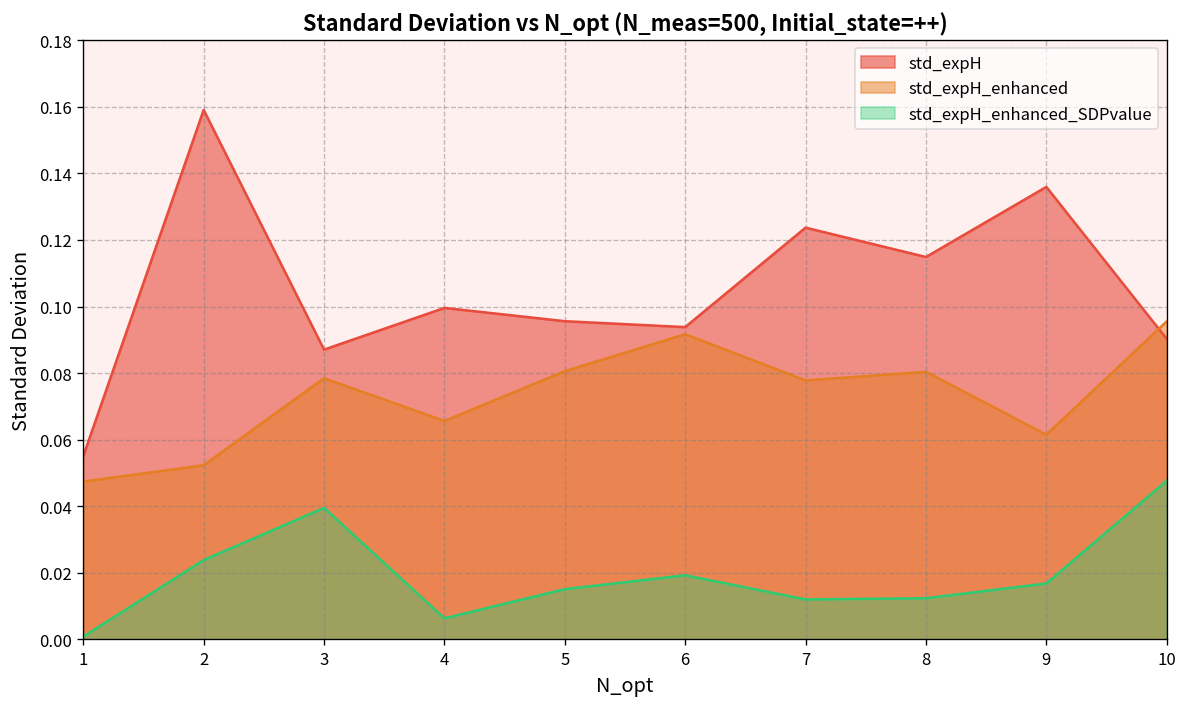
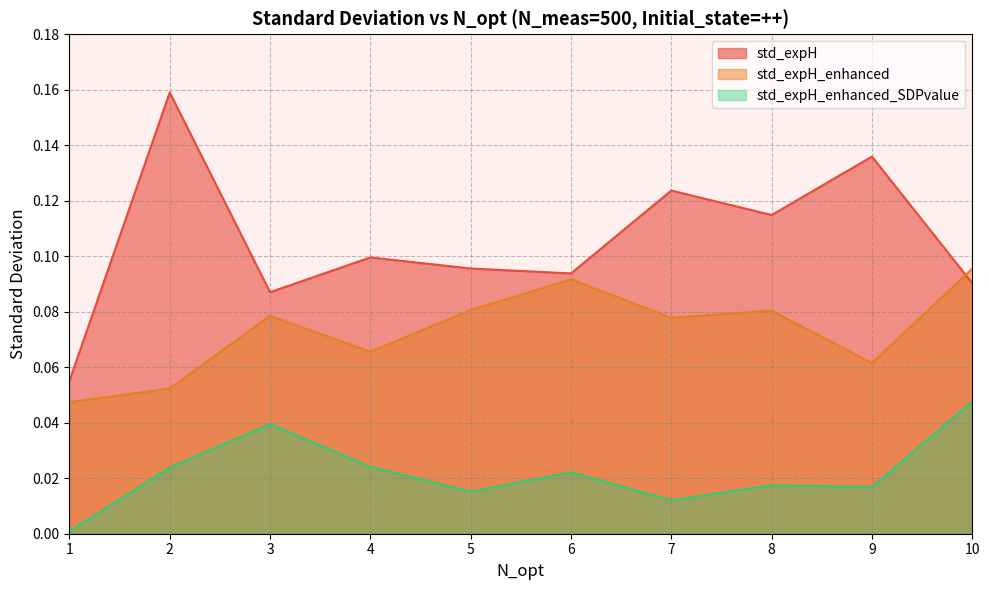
std_expH_enhanced_SDPvalue, 4: 0.006 -> 0.024
std_expH_enhanced_SDPvalue, 6: 0.019 -> 0.022
std_expH_enhanced_SDPvalue, 8: 0.012 -> 0.018
